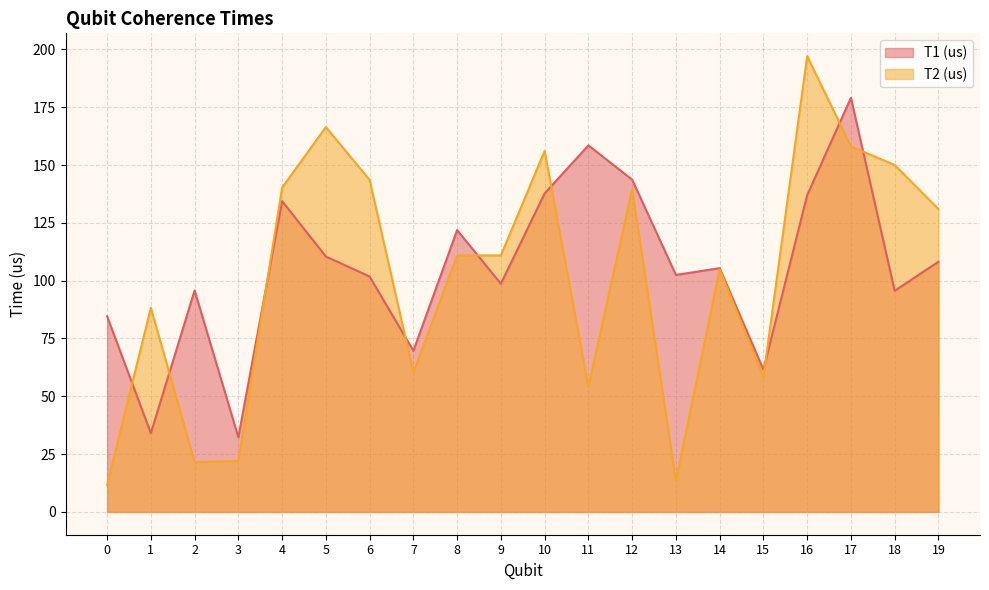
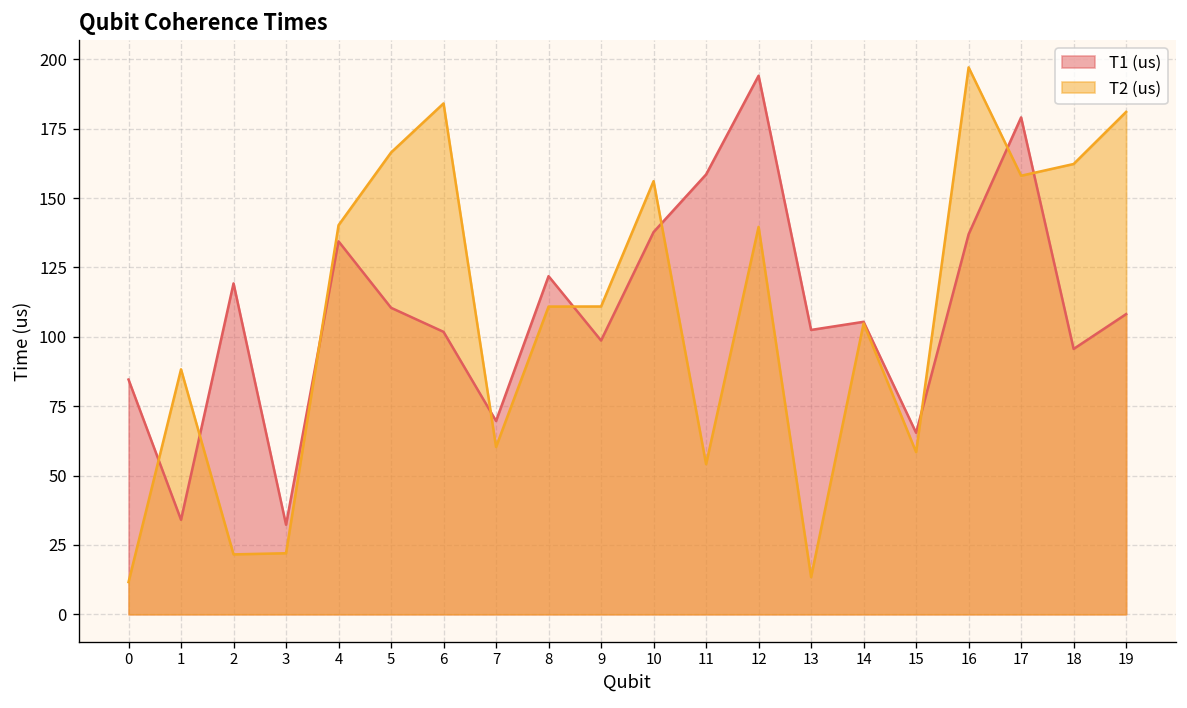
T1 (us), 2: 96 -> 119
T2 (us), 6: 144 -> 184
T1 (us), 12: 144 -> 194
T1 (us), 15: 62 -> 65
T2 (us), 18: 150 -> 162
T2 (us), 19: 131 -> 181
